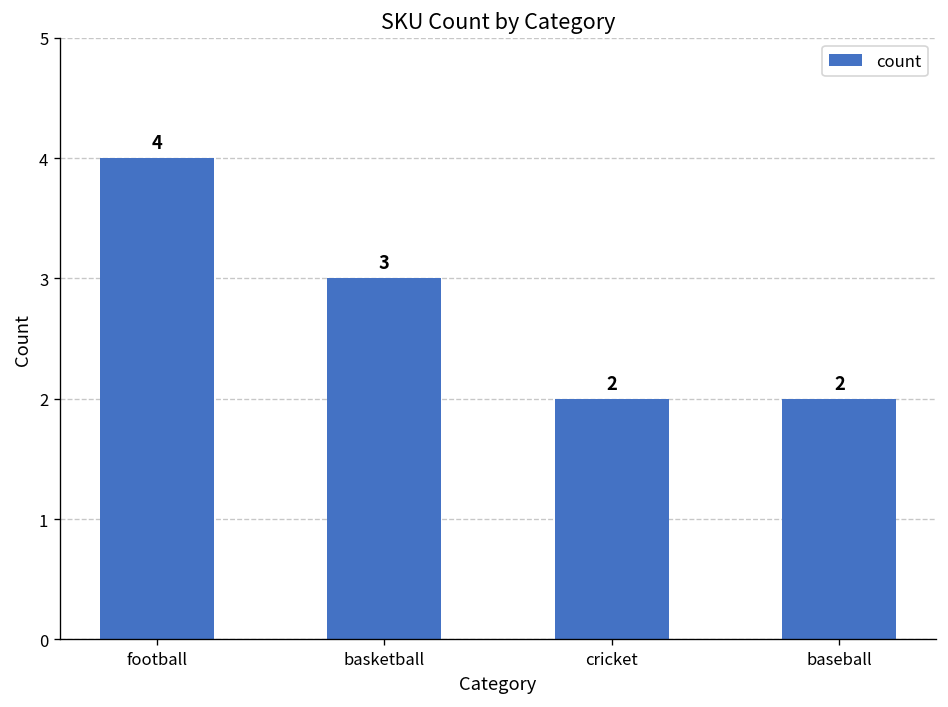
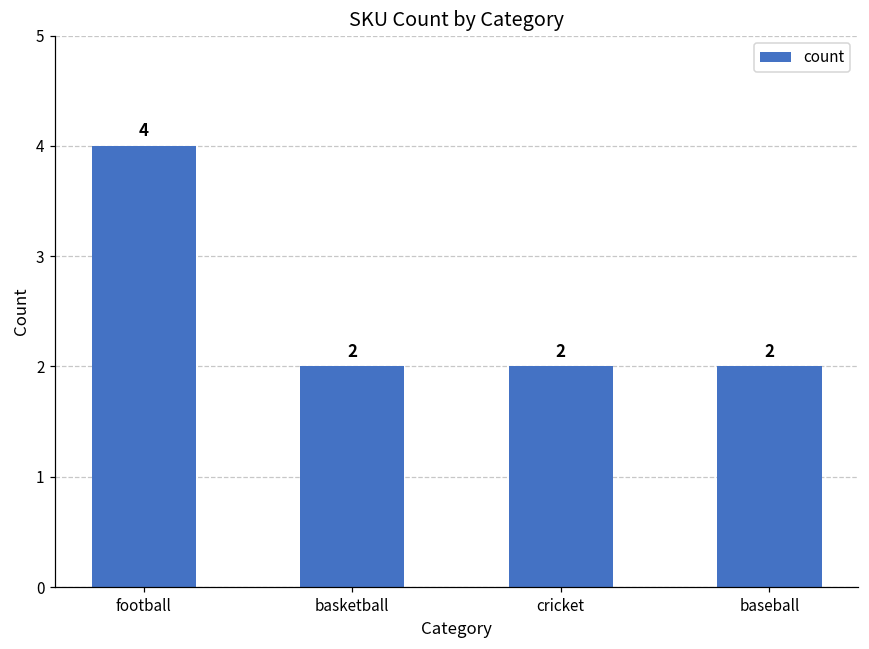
basketball: 3 -> 2
